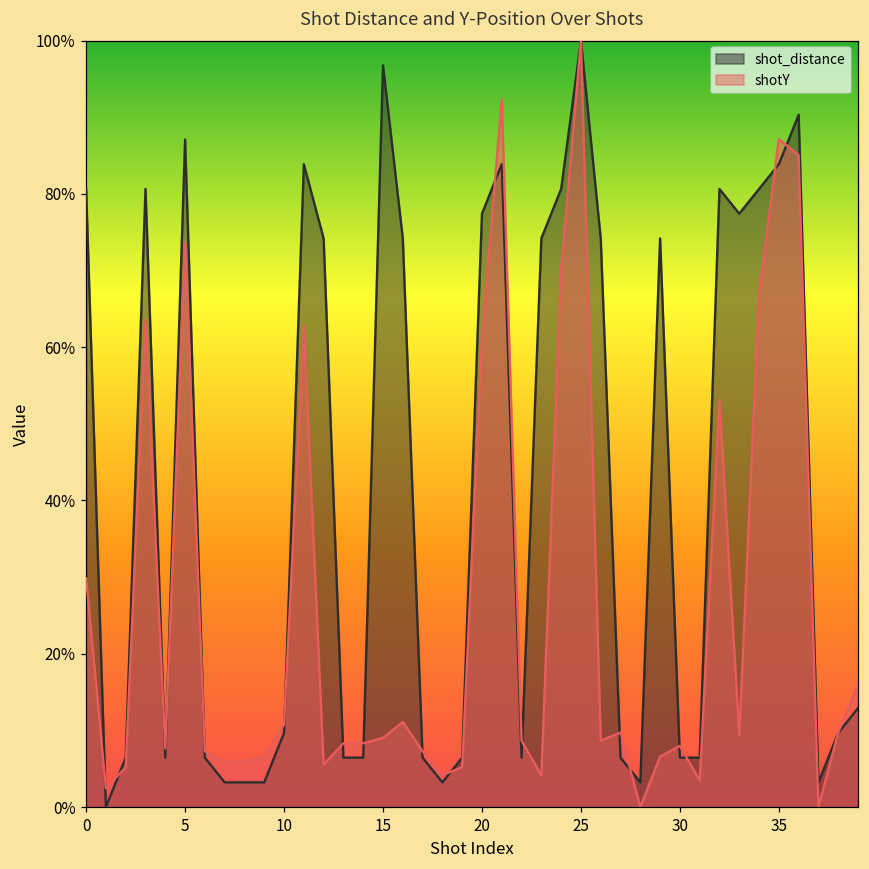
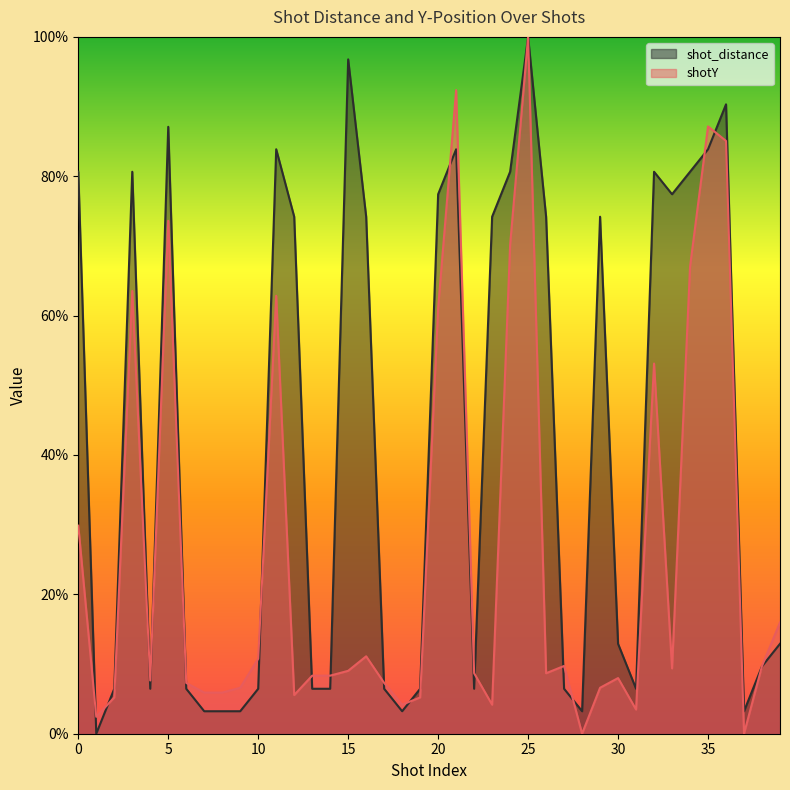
shot_distance, 10: 10% -> 6%
shot_distance, 30: 6% -> 13%
